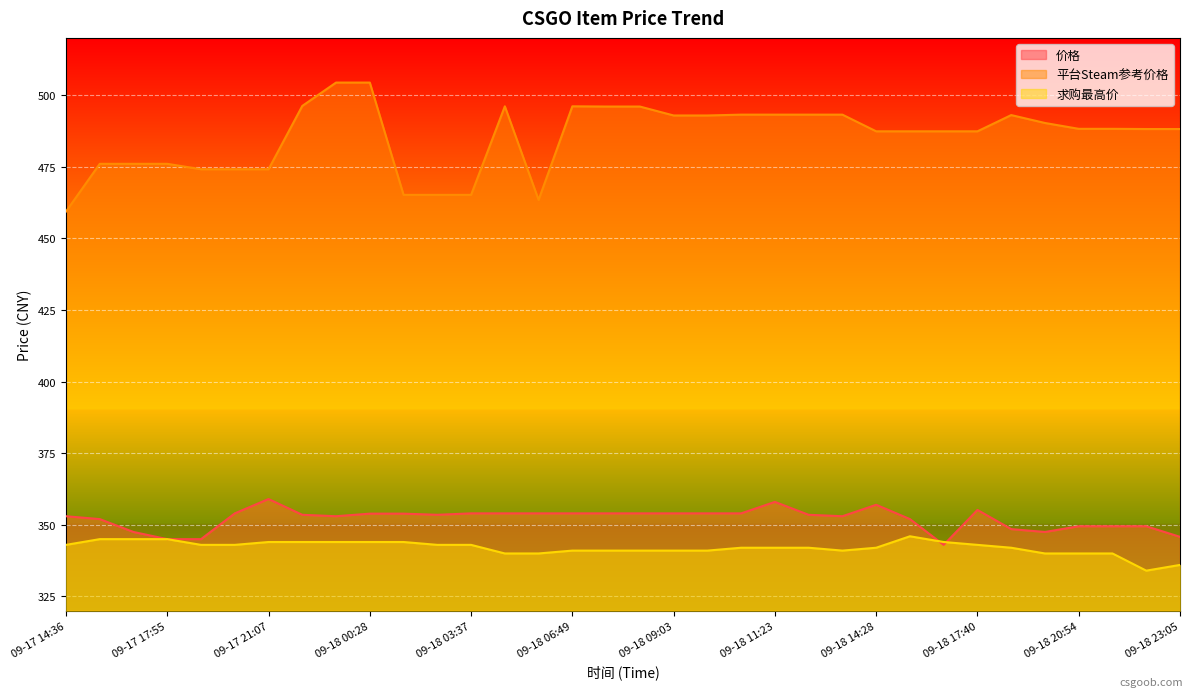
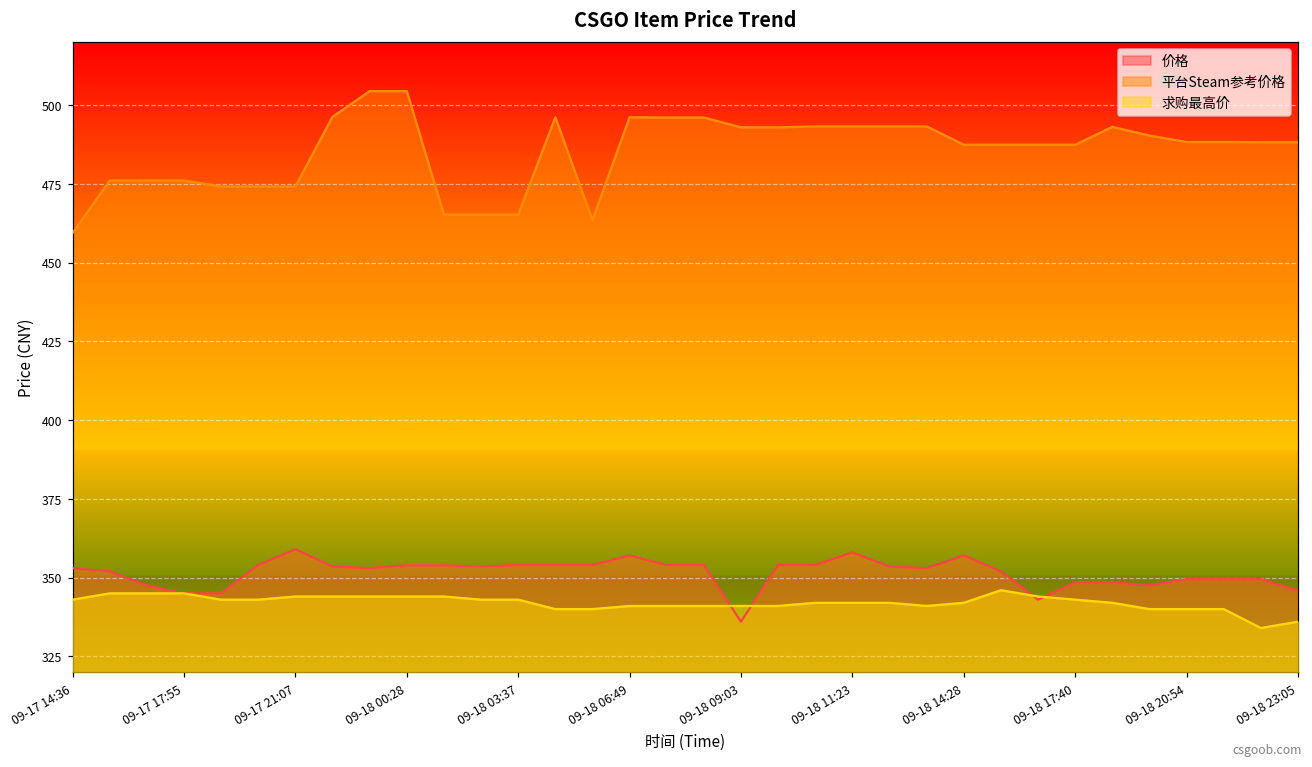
价格, 09-18 06:49: 354 -> 357
价格, 09-18 09:03: 354 -> 336
价格, 09-18 17:40: 355 -> 349
